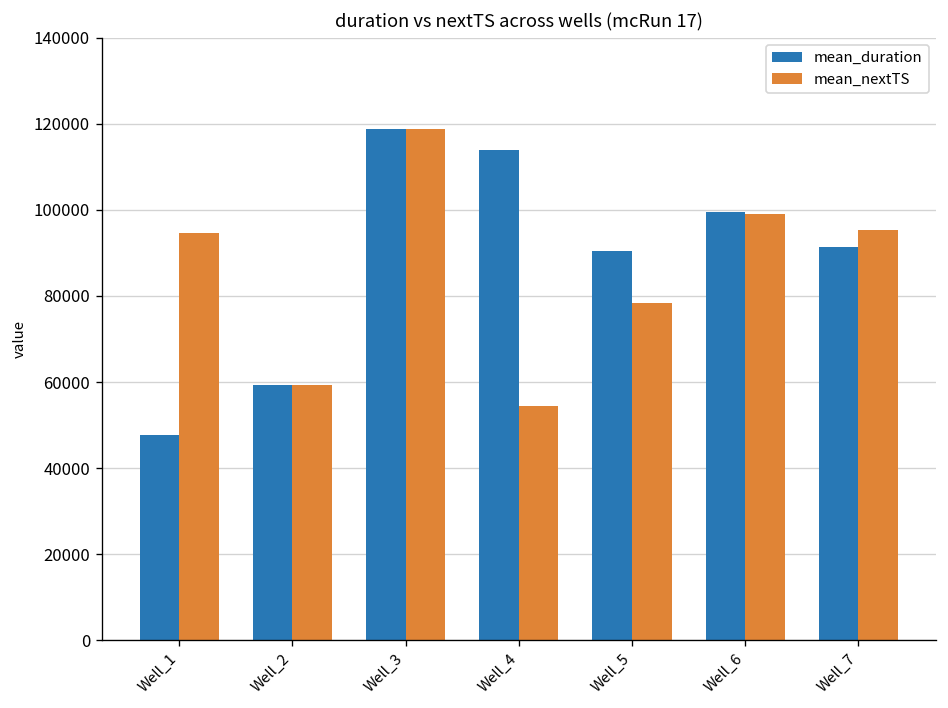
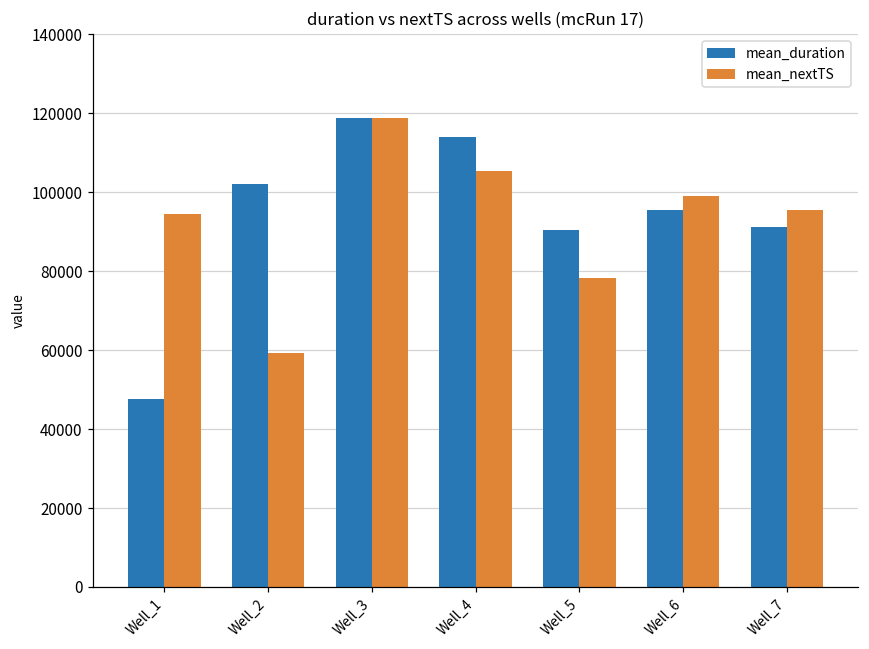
mean_duration, Well_2: 59000 -> 102000
mean_nextTS, Well_4: 54000 -> 105000
mean_duration, Well_6: 99000 -> 95000
